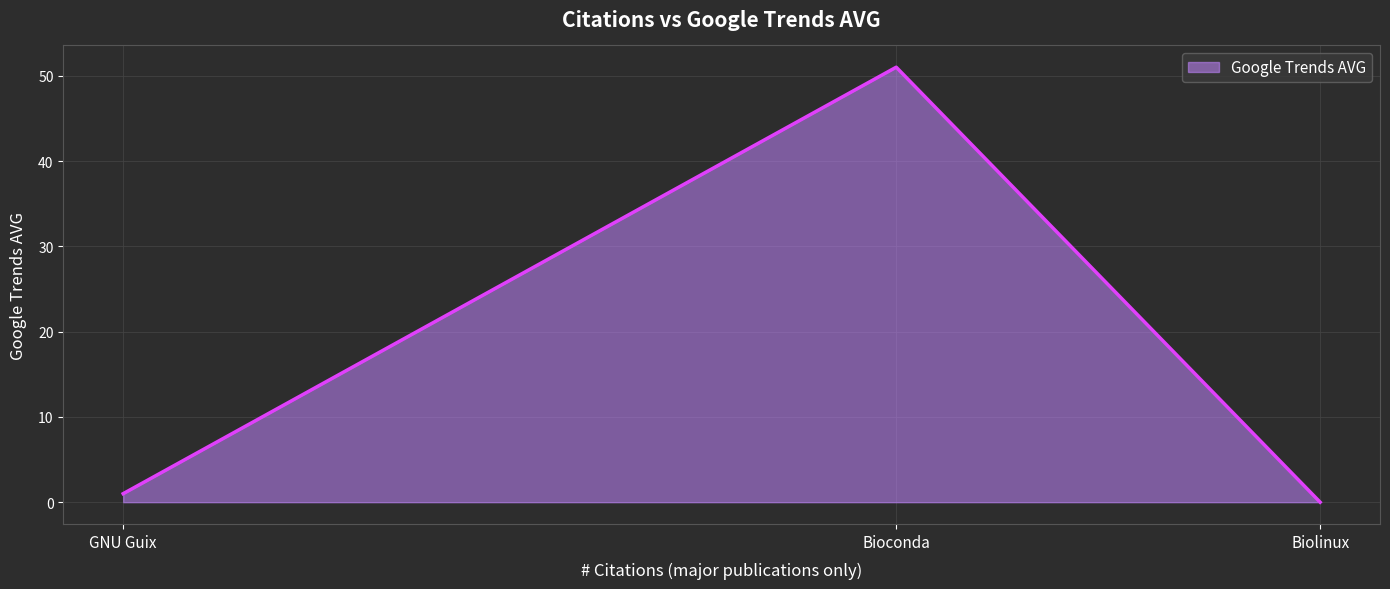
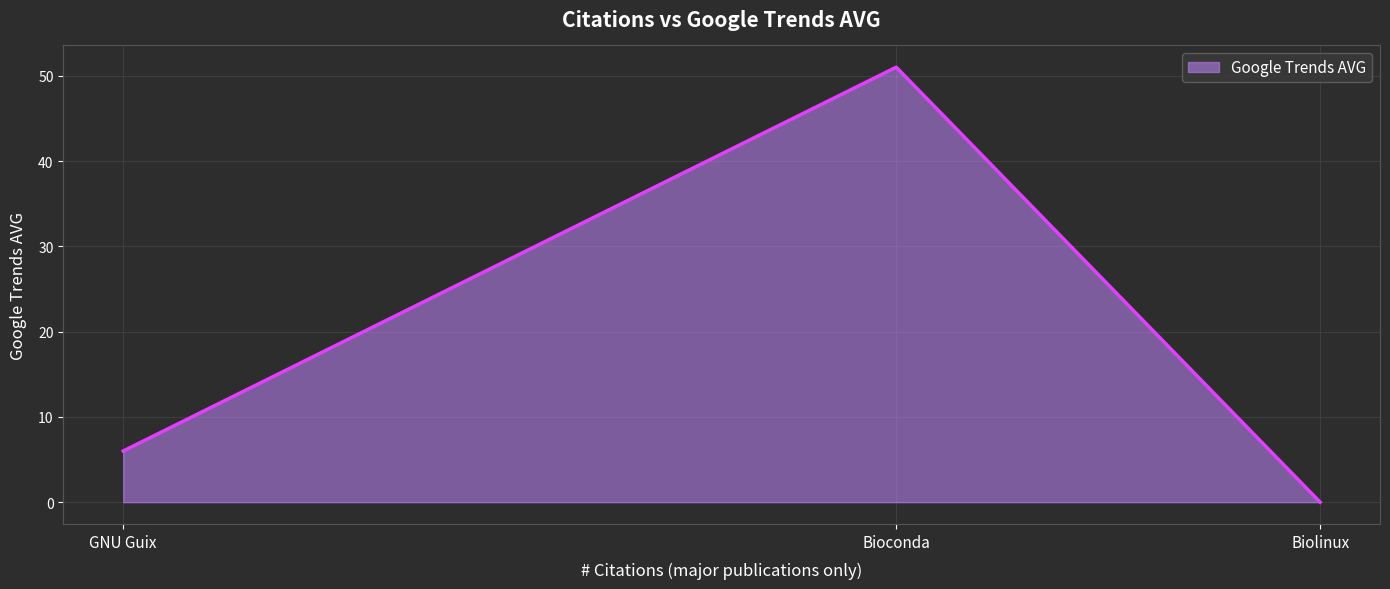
GNU Guix: 1 -> 6
